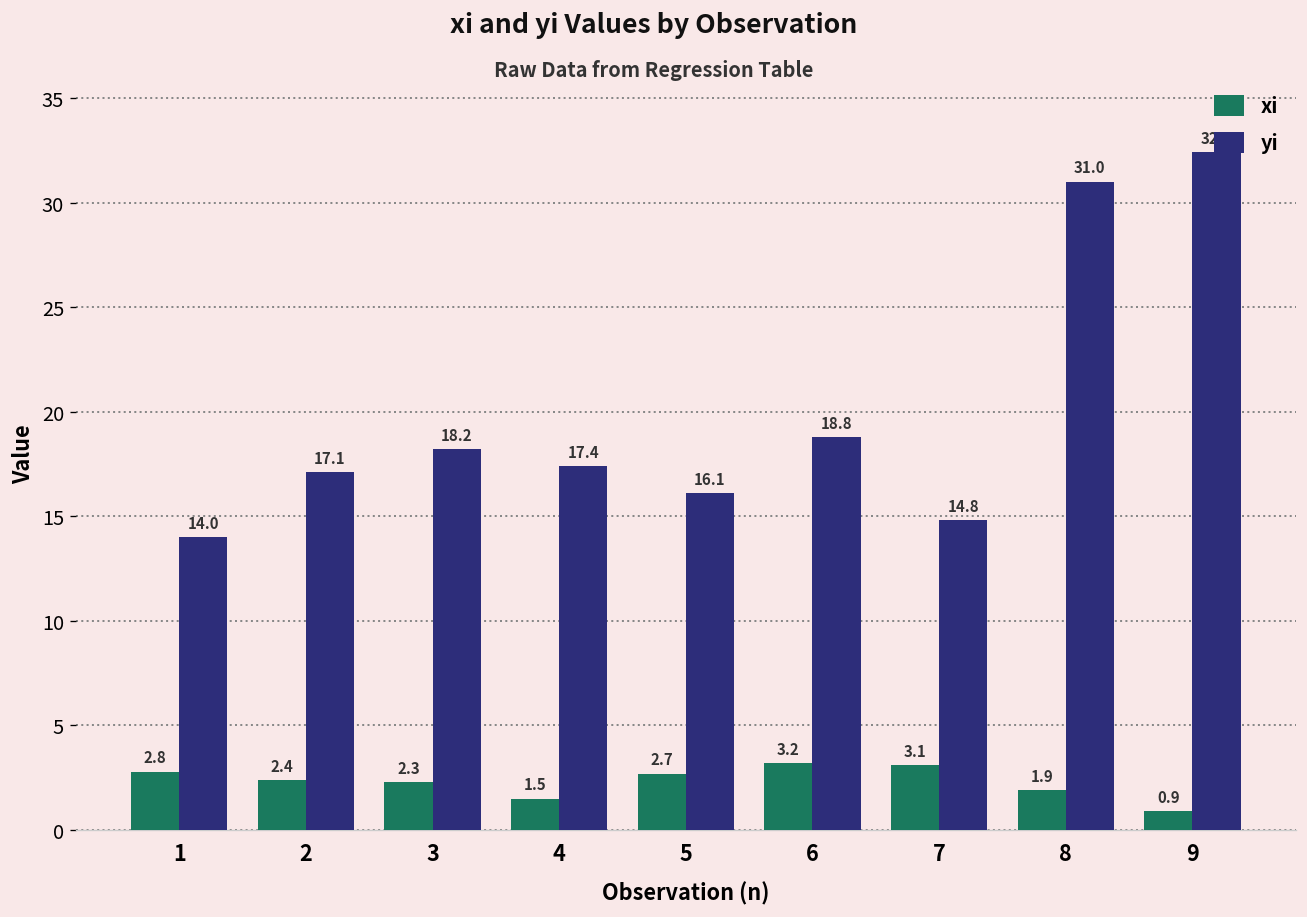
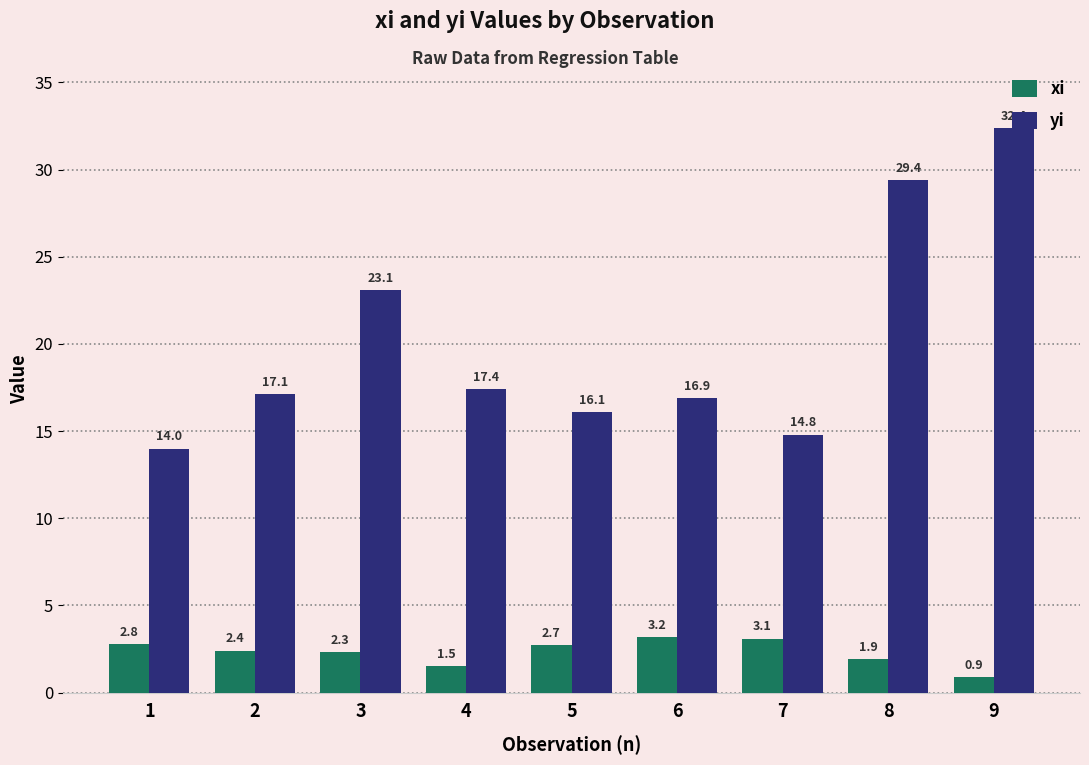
yi, 3: 18.2 -> 23.1
yi, 6: 18.8 -> 16.9
yi, 8: 31.0 -> 29.4
